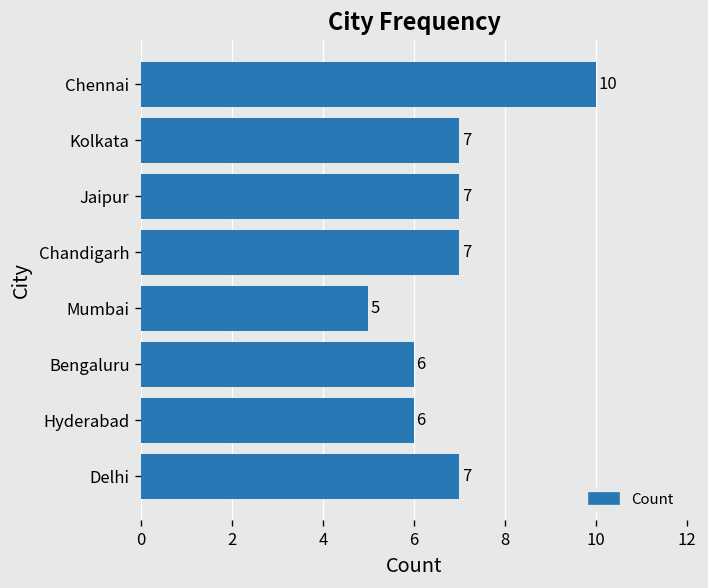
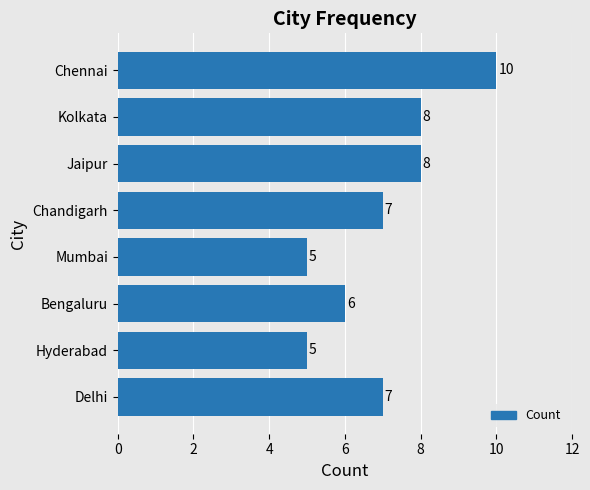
Kolkata: 7 -> 8
Jaipur: 7 -> 8
Hyderabad: 6 -> 5
